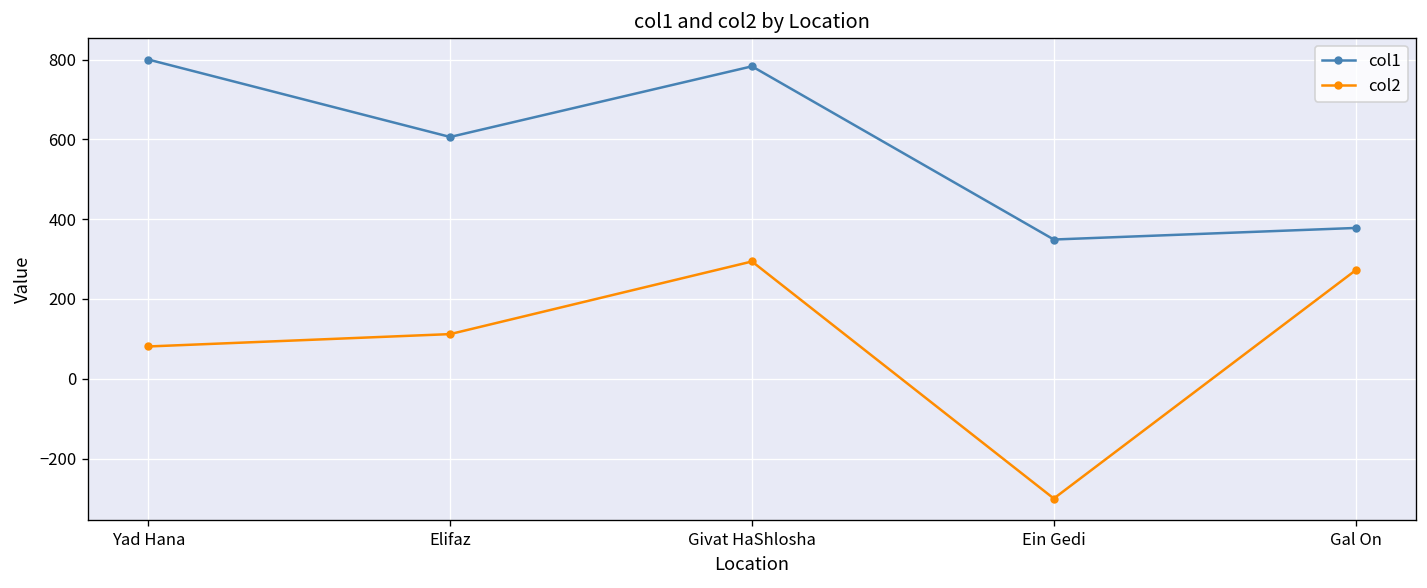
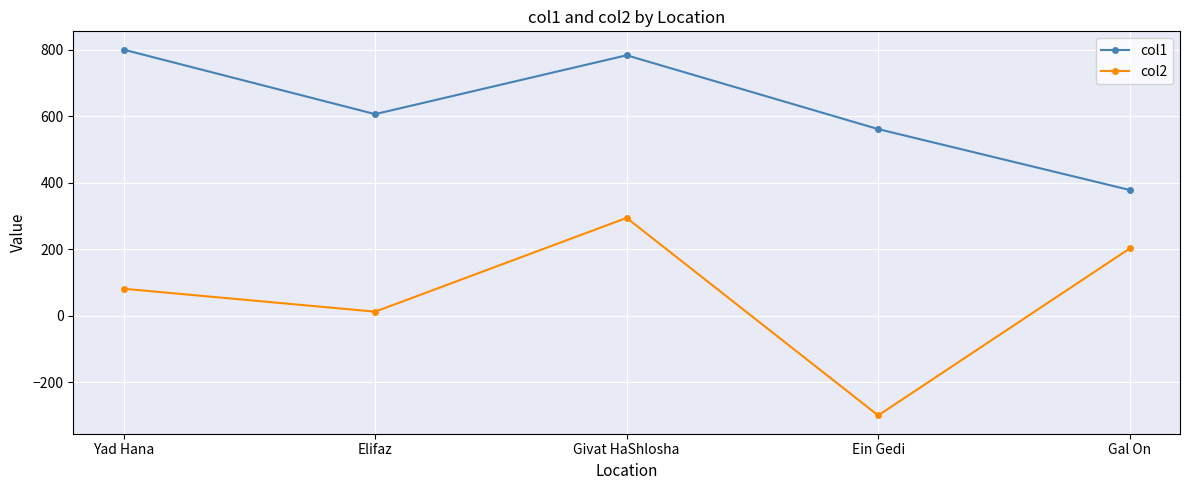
col2, Elifaz: 110 -> 10
col1, Ein Gedi: 350 -> 560
col2, Gal On: 270 -> 200
